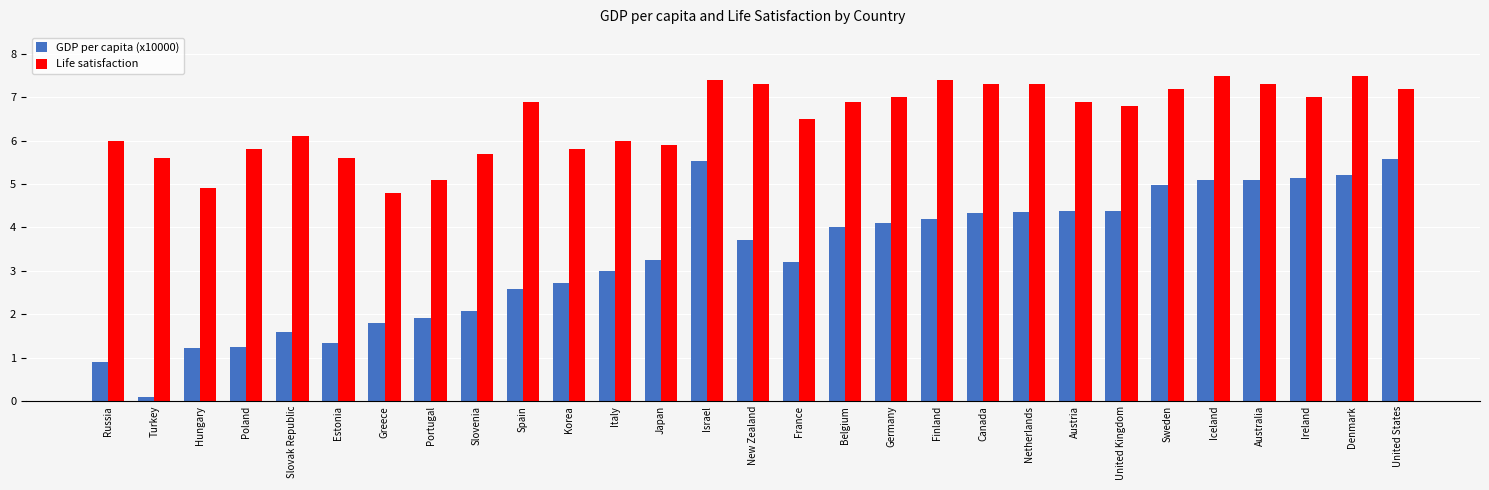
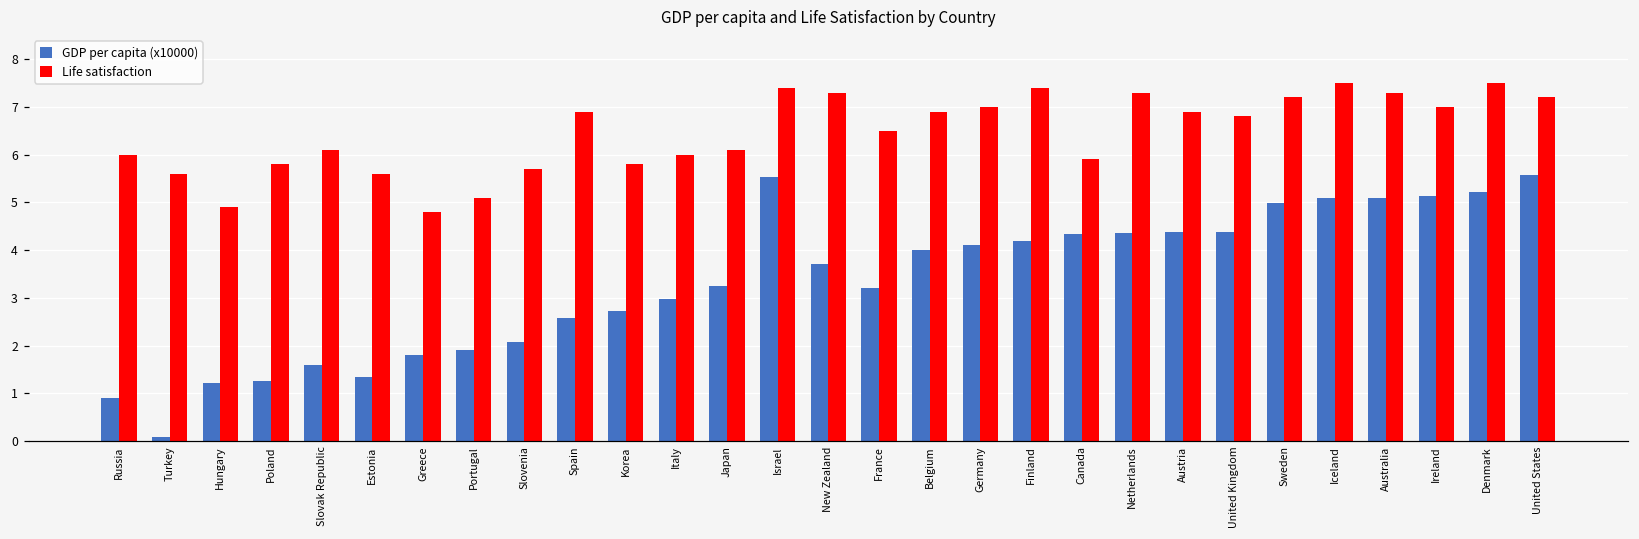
Life satisfaction, Japan: 5.9 -> 6.1
Life satisfaction, Canada: 7.3 -> 5.9
